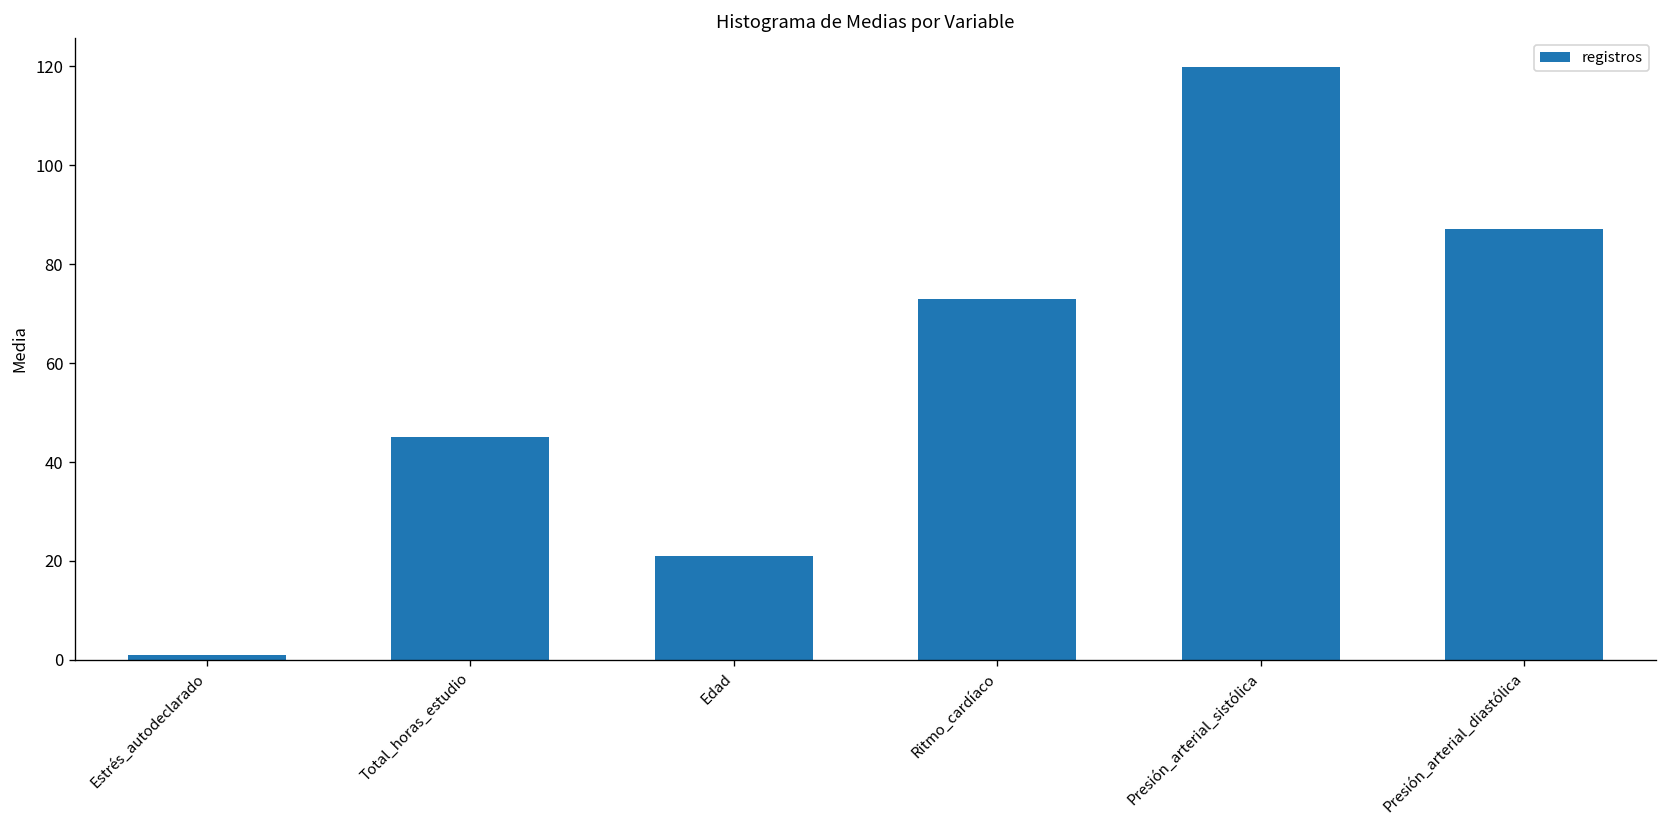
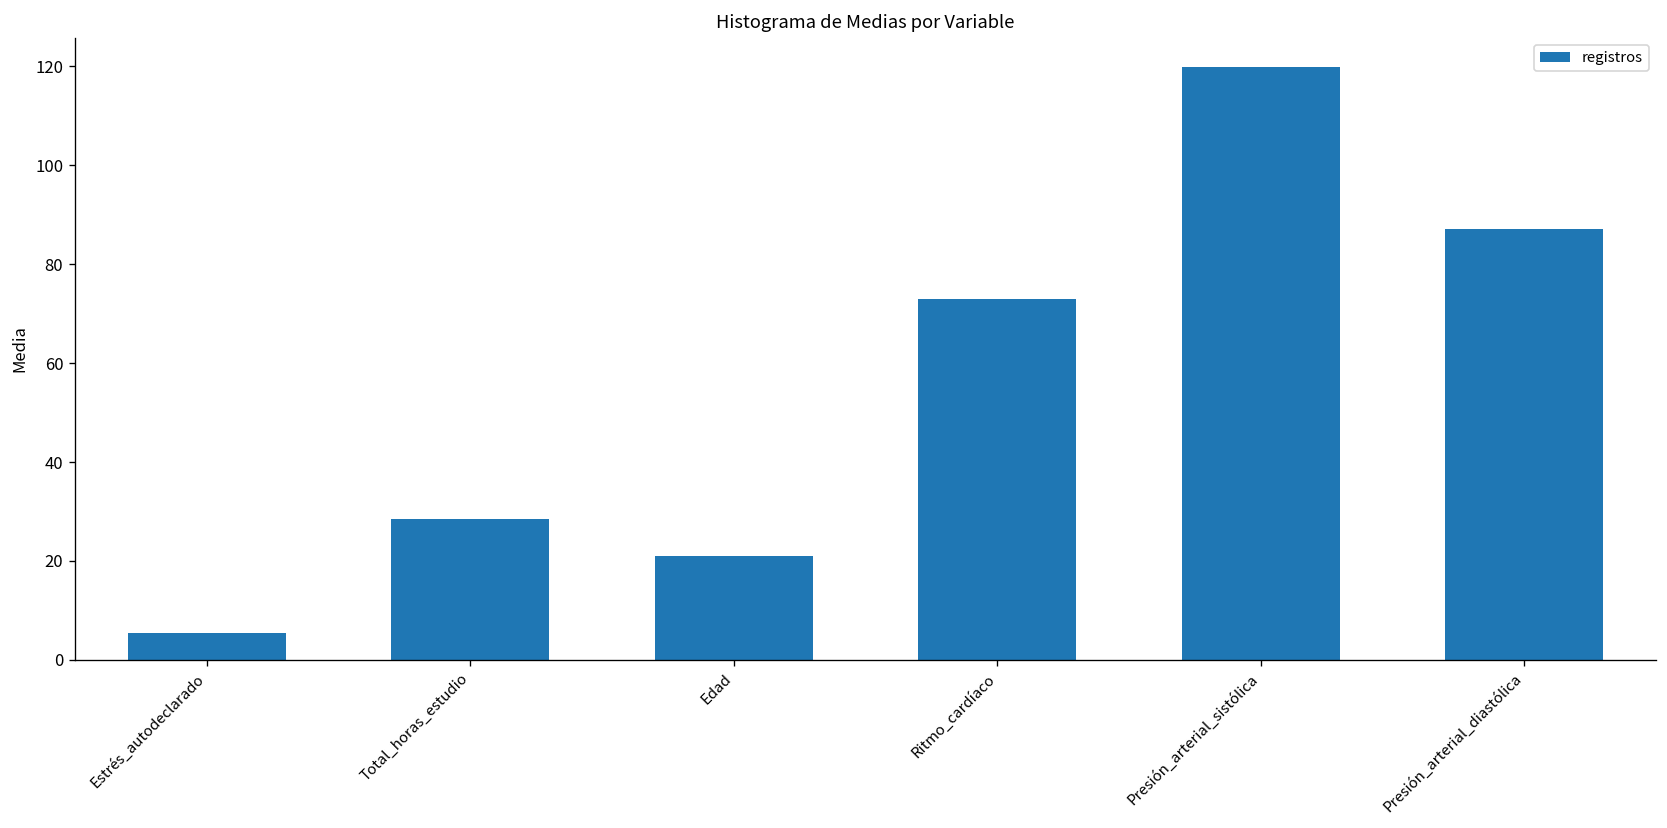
Estrés_autodeclarado: 1 -> 5
Total_horas_estudio: 45 -> 28
